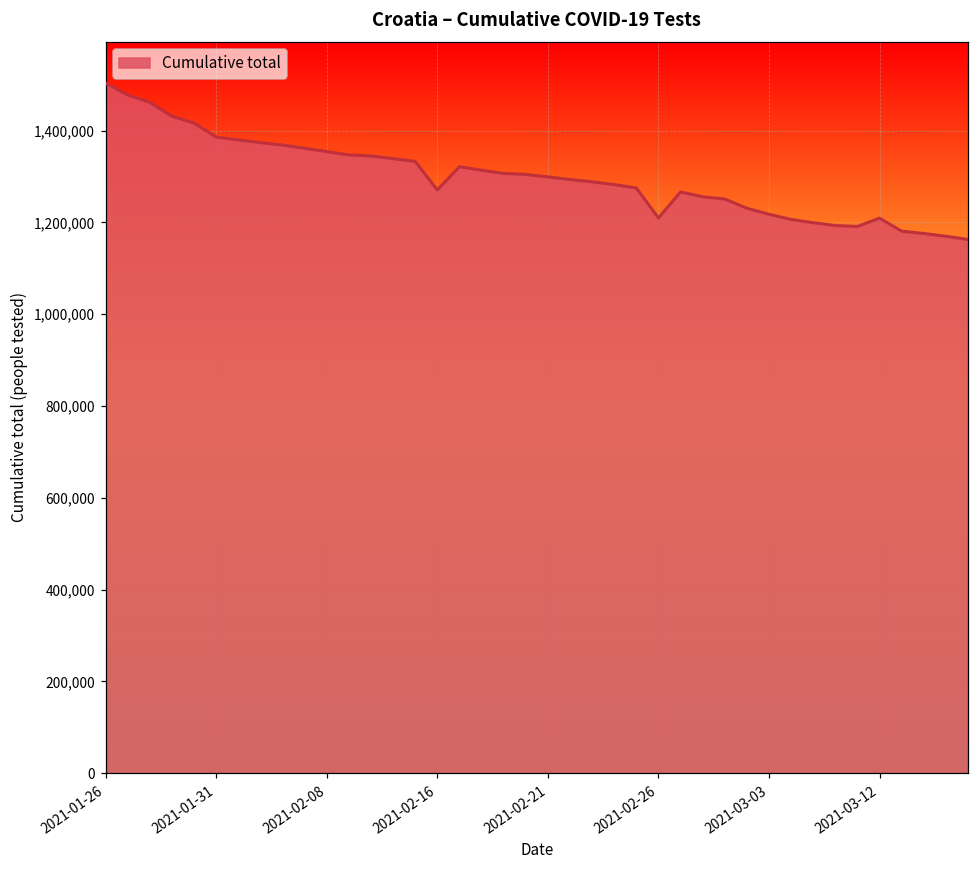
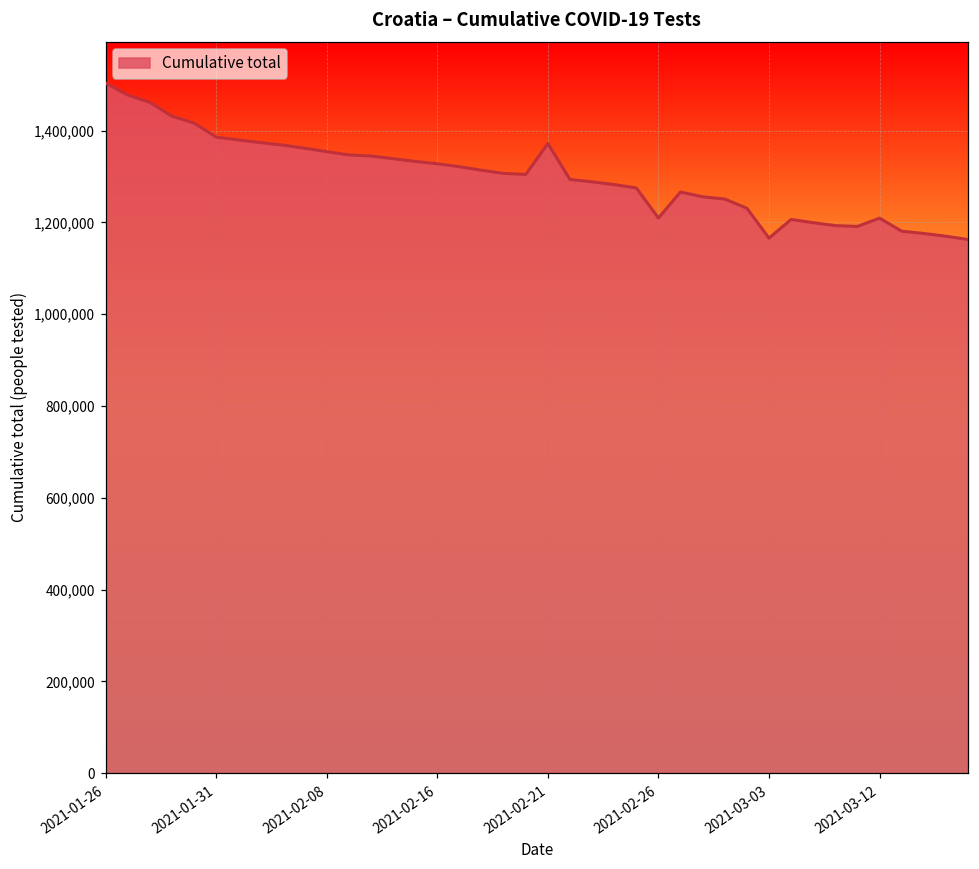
2021-02-16: 1,270,000 -> 1,330,000
2021-02-21: 1,300,000 -> 1,370,000
2021-03-03: 1,220,000 -> 1,170,000
